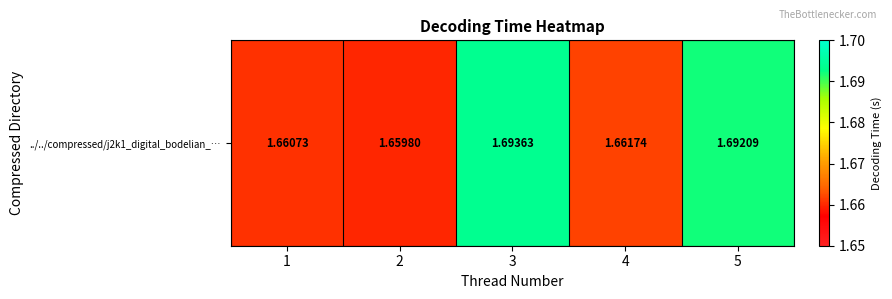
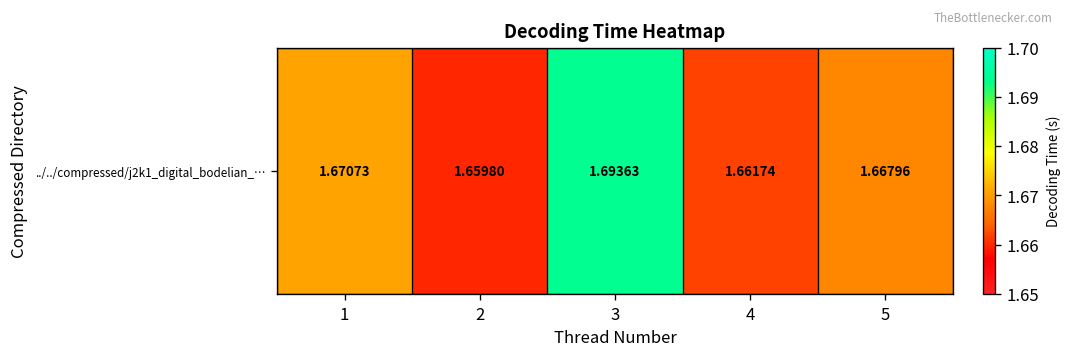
../../compressed/j2k1_digital_bodelian_…, 1: 1.66073 -> 1.67073
../../compressed/j2k1_digital_bodelian_…, 5: 1.69209 -> 1.66796
